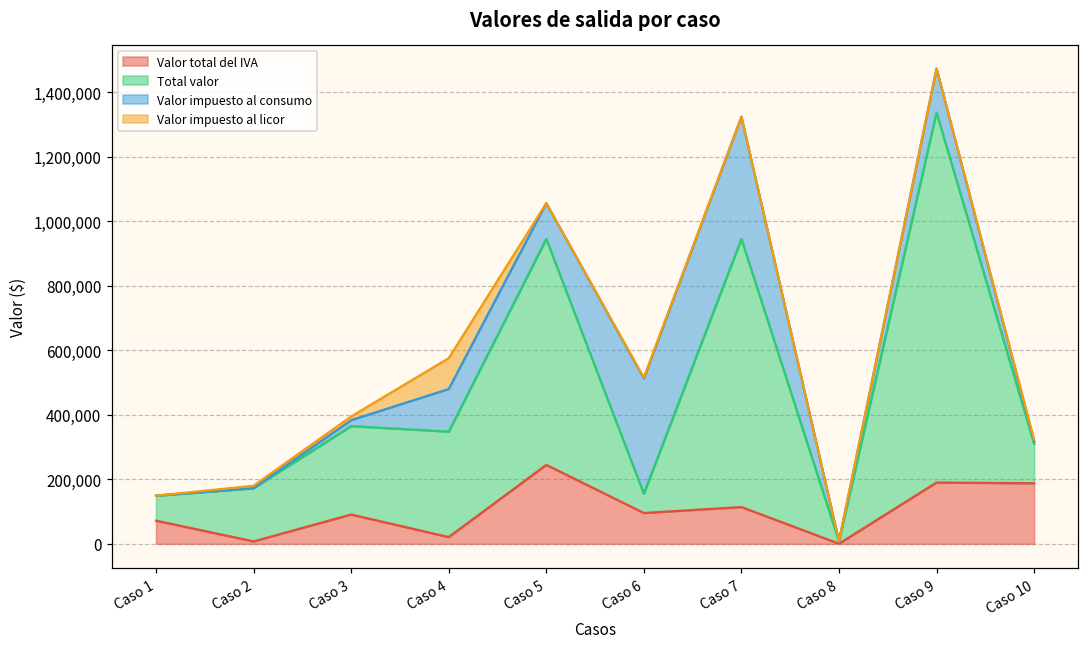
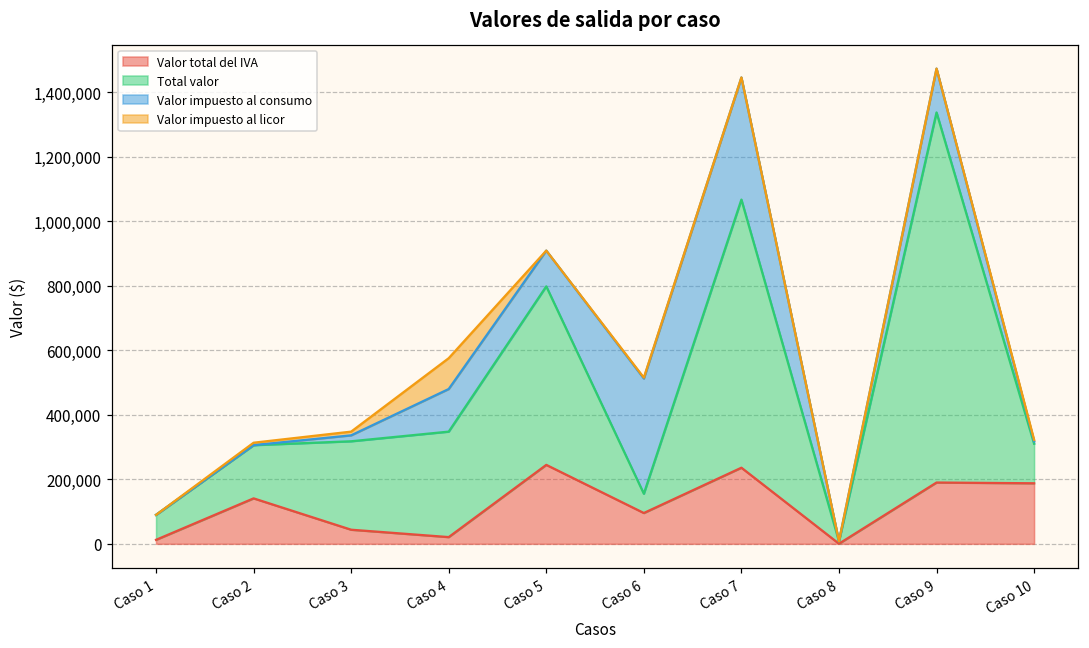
Valor total del IVA, Caso 1: 70,000 -> 10,000
Valor total del IVA, Caso 2: 10,000 -> 140,000
Valor total del IVA, Caso 3: 90,000 -> 40,000
Total valor, Caso 5: 700,000 -> 550,000
Valor total del IVA, Caso 7: 110,000 -> 240,000
